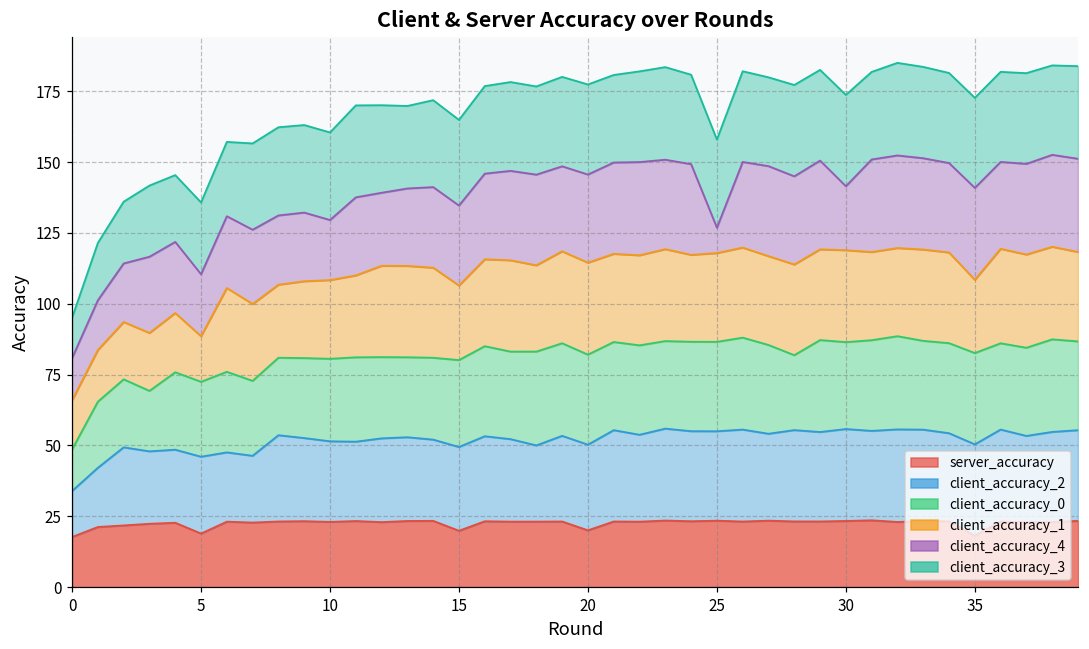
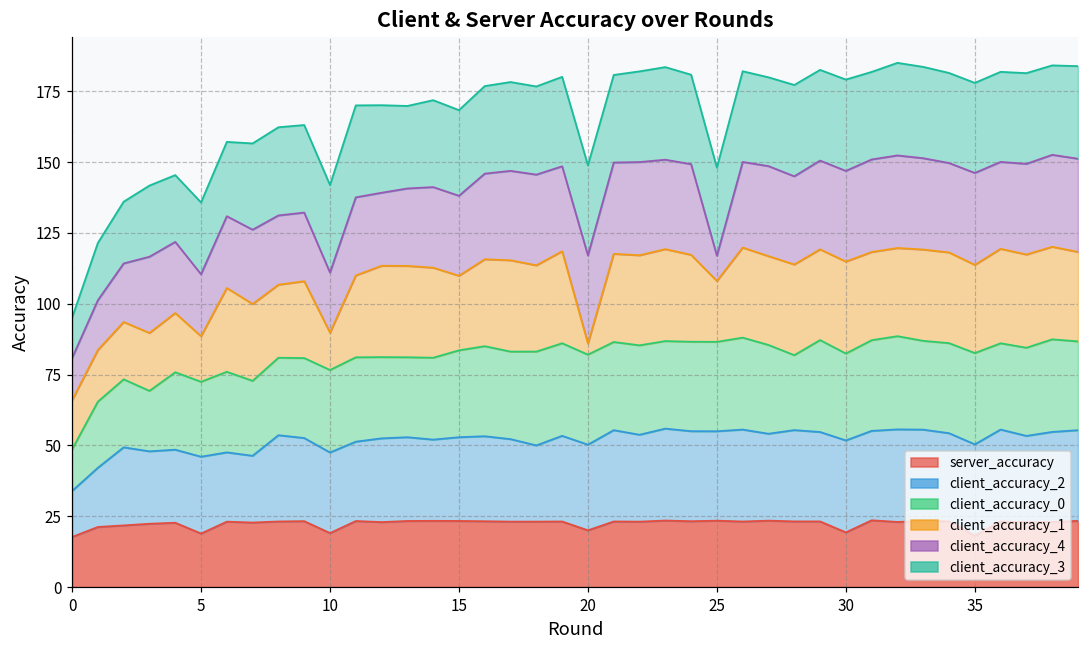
server_accuracy, 10: 23 -> 19
client_accuracy_1, 10: 28 -> 13
server_accuracy, 15: 20 -> 23
client_accuracy_1, 20: 32 -> 4
client_accuracy_1, 25: 31 -> 21
server_accuracy, 30: 23 -> 19
client_accuracy_4, 30: 23 -> 32
client_accuracy_1, 35: 26 -> 31
